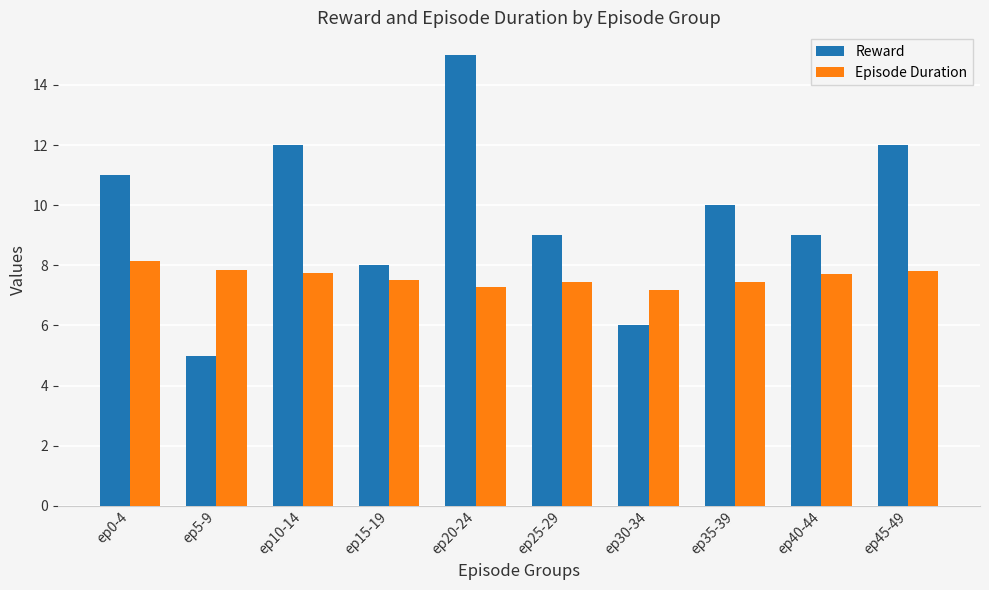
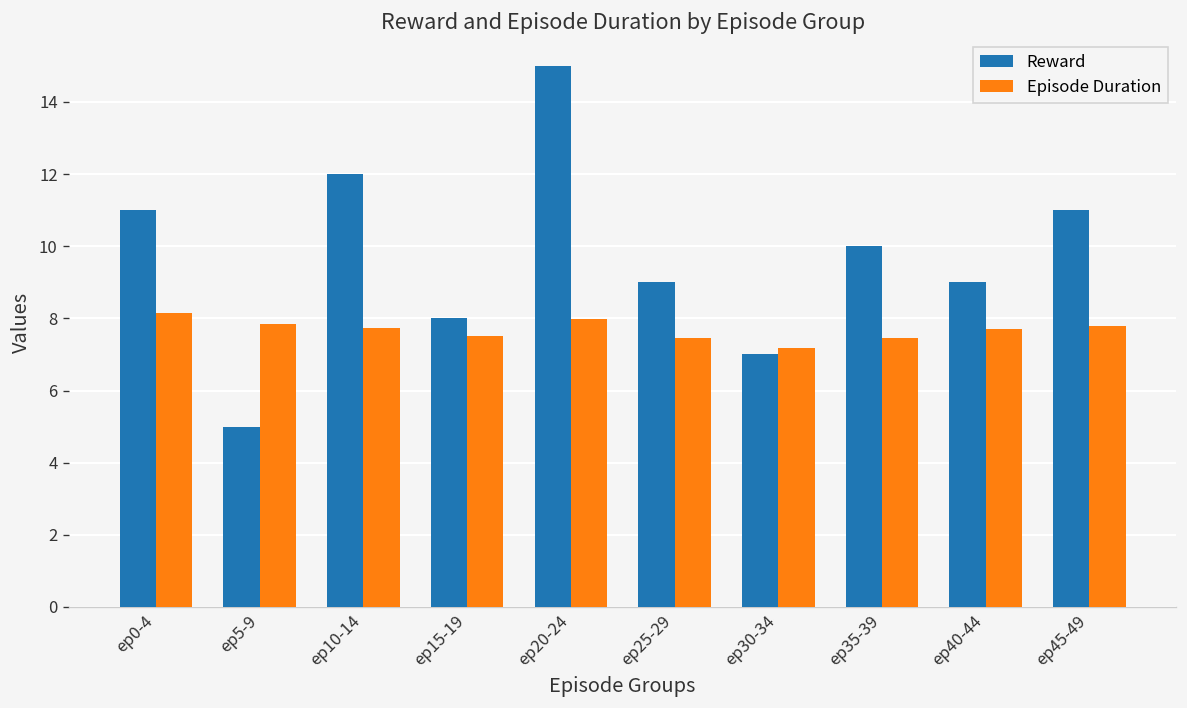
Episode Duration, ep20-24: 7.3 -> 8.0
Reward, ep30-34: 6 -> 7
Reward, ep45-49: 12 -> 11
